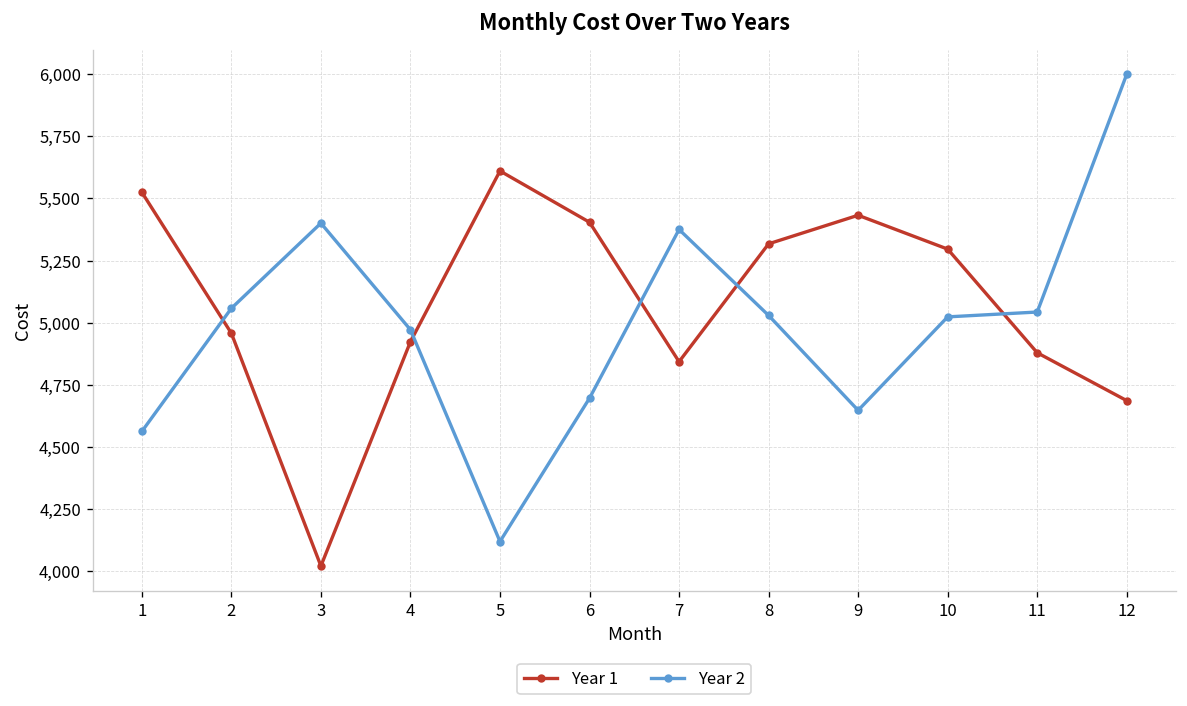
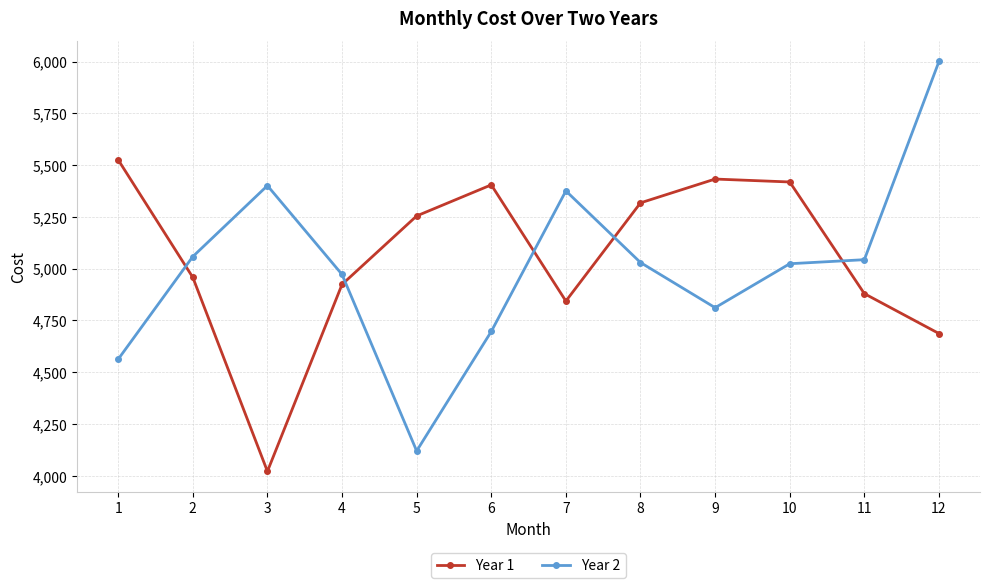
Year 1, 5: 5,610 -> 5,250
Year 2, 9: 4,650 -> 4,810
Year 1, 10: 5,300 -> 5,420
